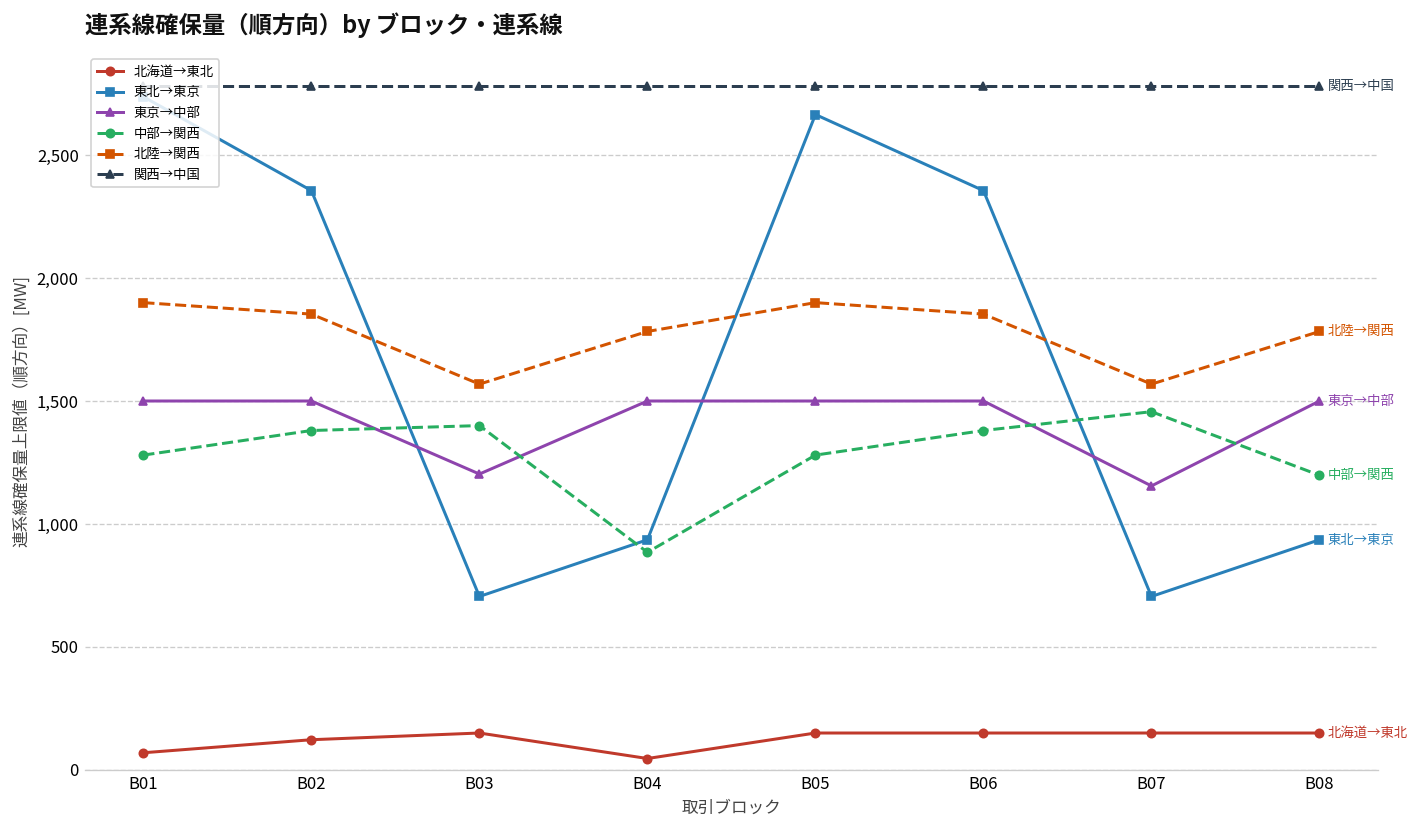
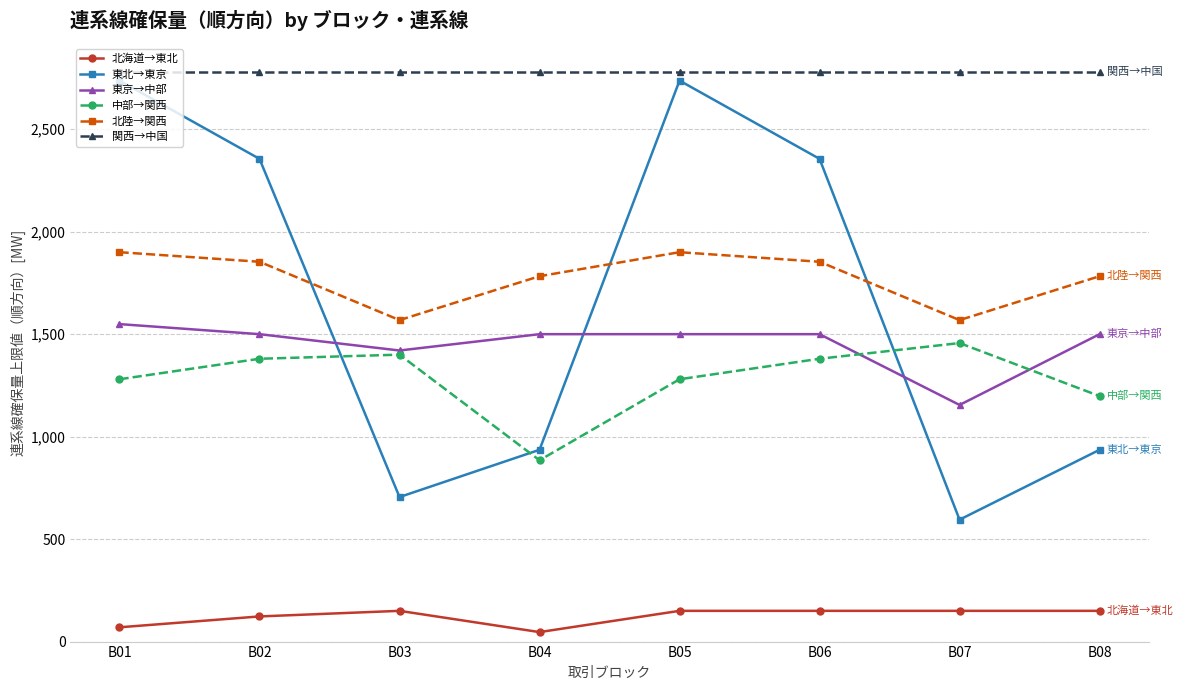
東京→中部, B01: 1,500 -> 1,550
東京→中部, B03: 1,200 -> 1,420
東北→東京, B05: 2,660 -> 2,740
東北→東京, B07: 710 -> 590
